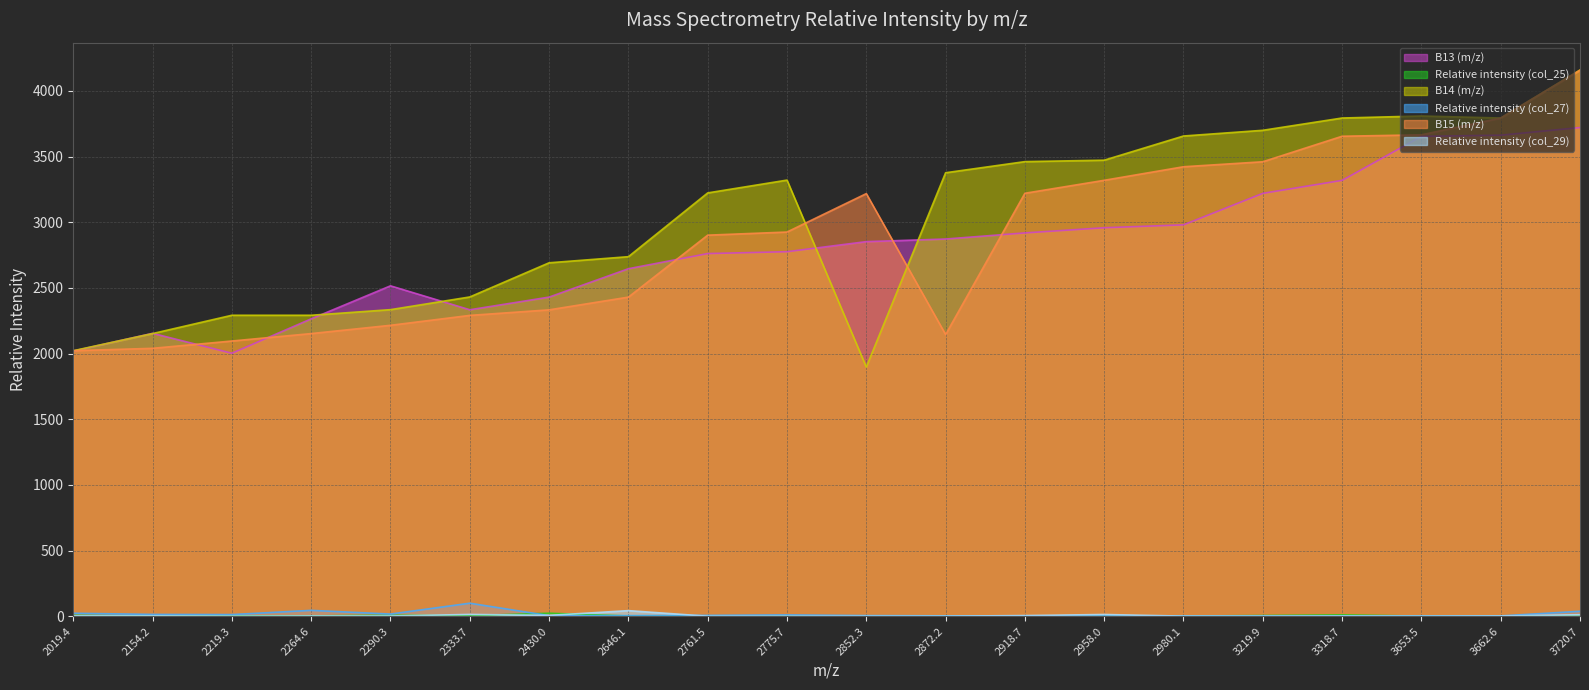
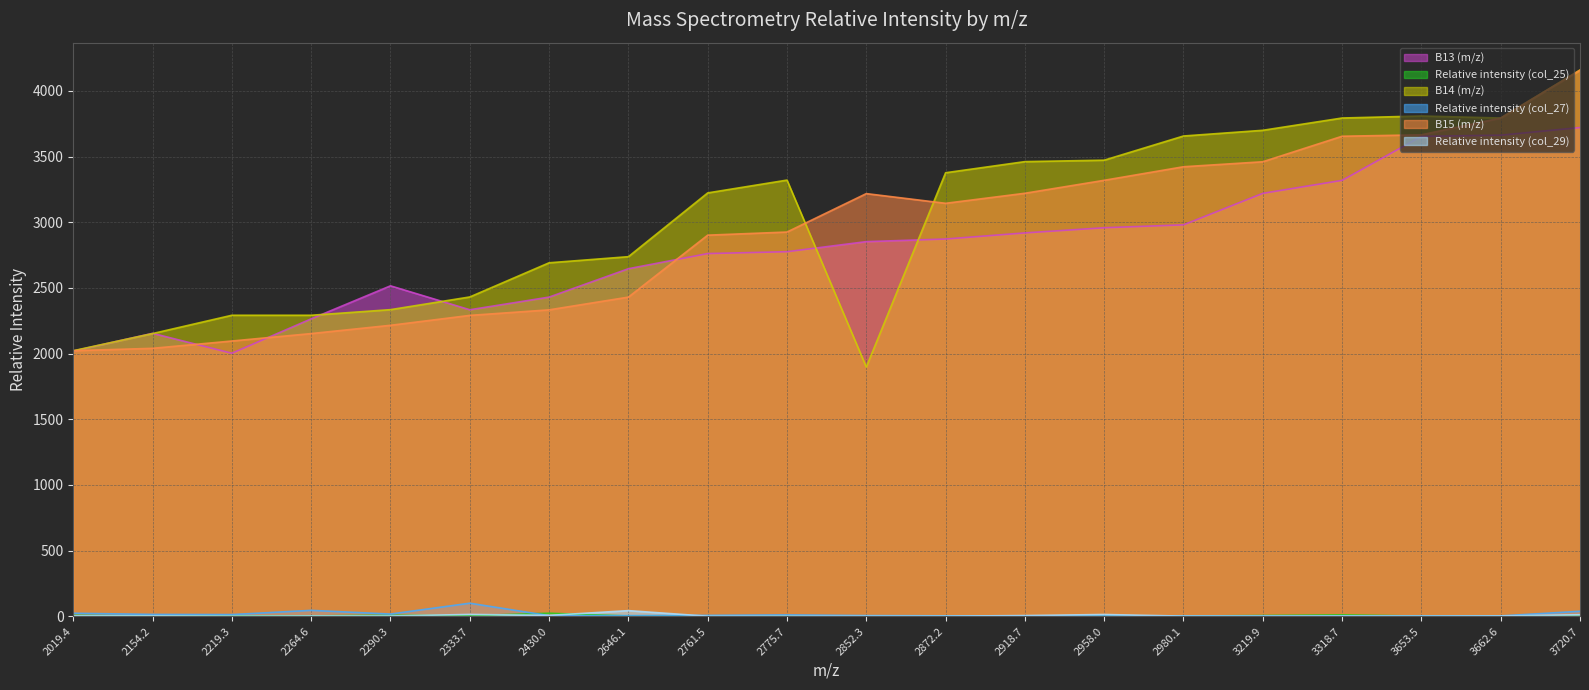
B15 (m/z), 2872.2: 2150 -> 3140
